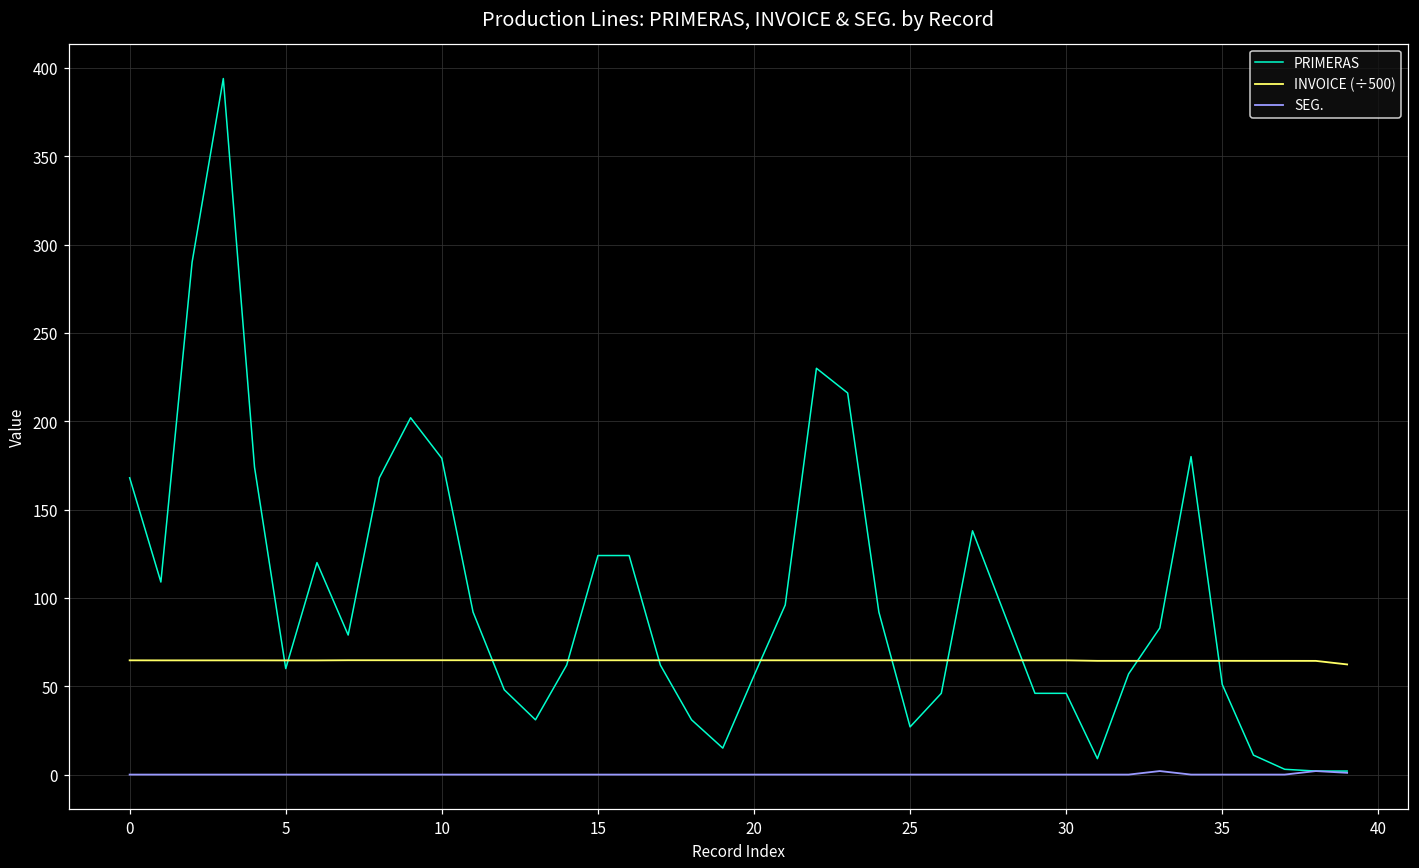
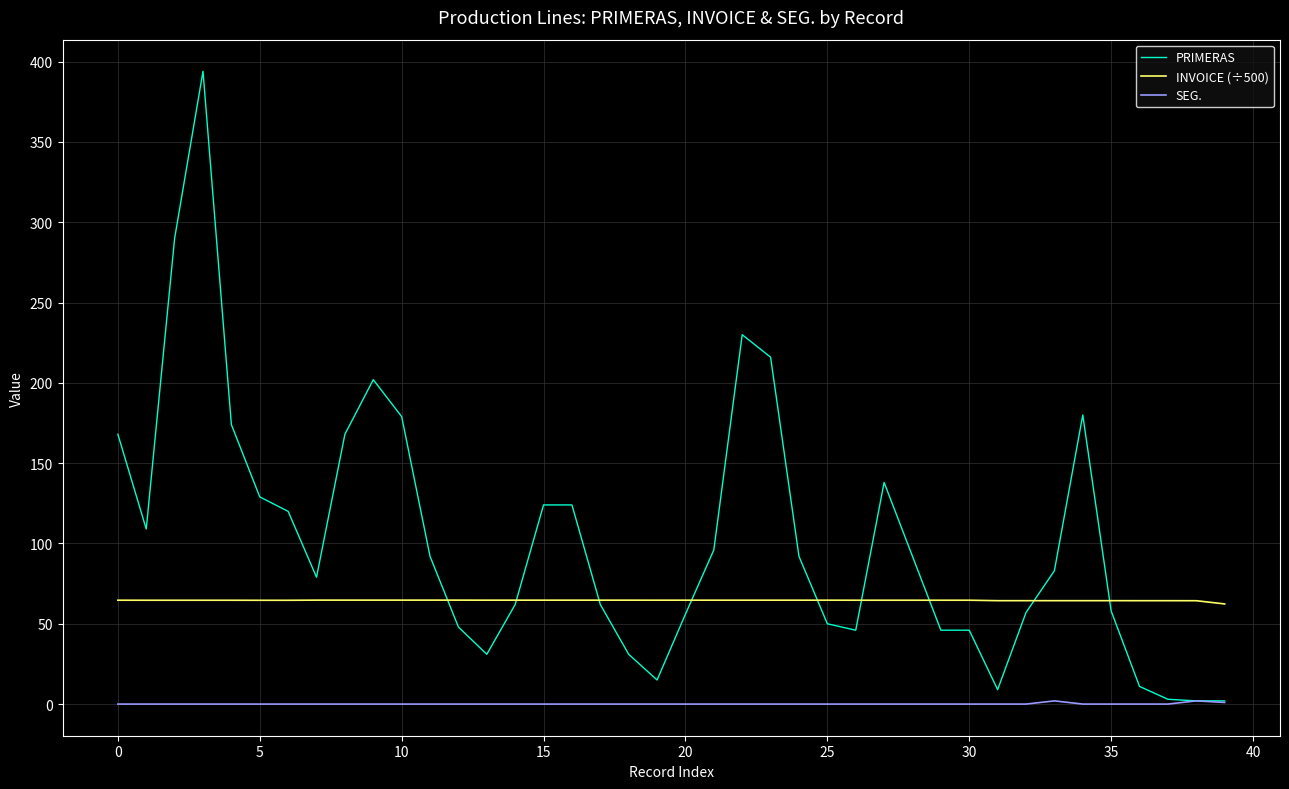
PRIMERAS, 5: 60 -> 129
PRIMERAS, 25: 27 -> 50
PRIMERAS, 35: 51 -> 58
